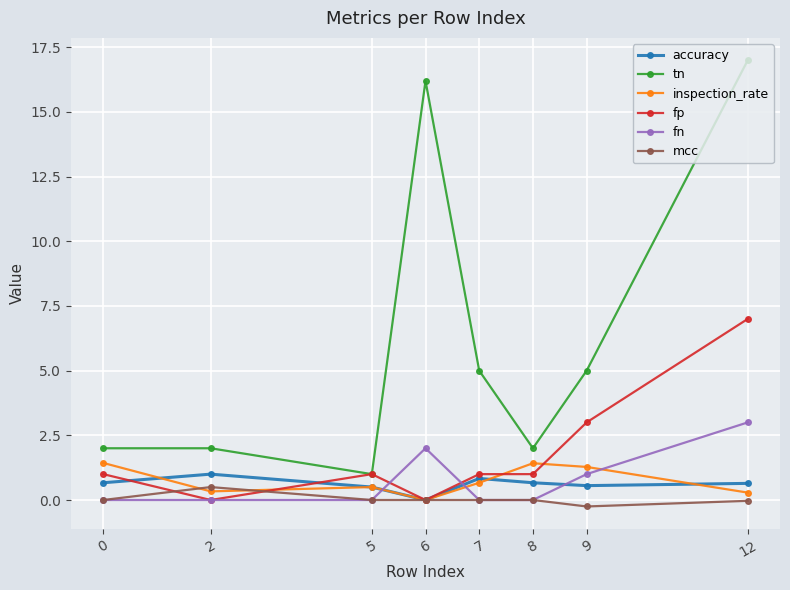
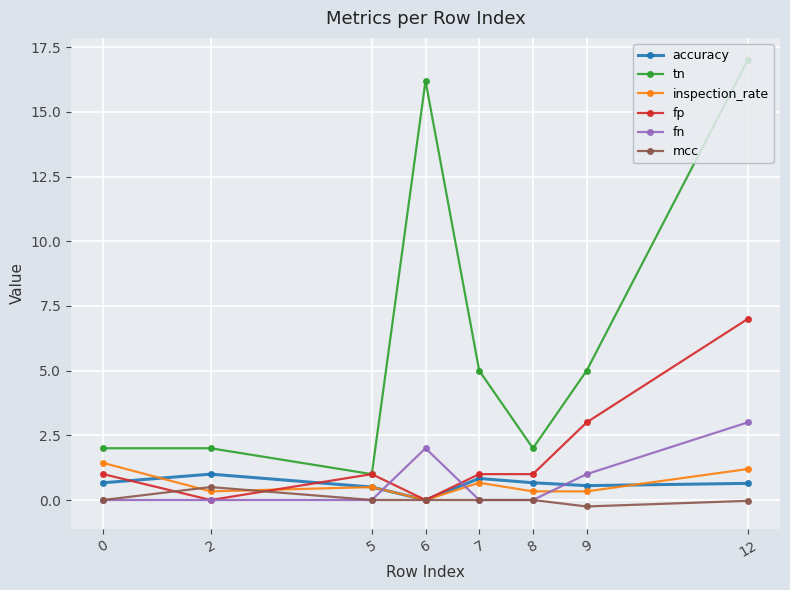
inspection_rate, 8: 1.4 -> 0.3
inspection_rate, 9: 1.3 -> 0.3
inspection_rate, 12: 0.3 -> 1.2
